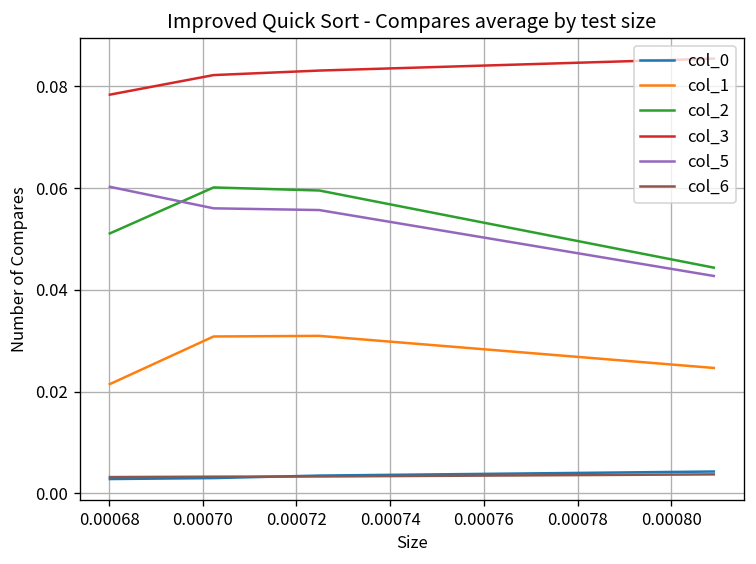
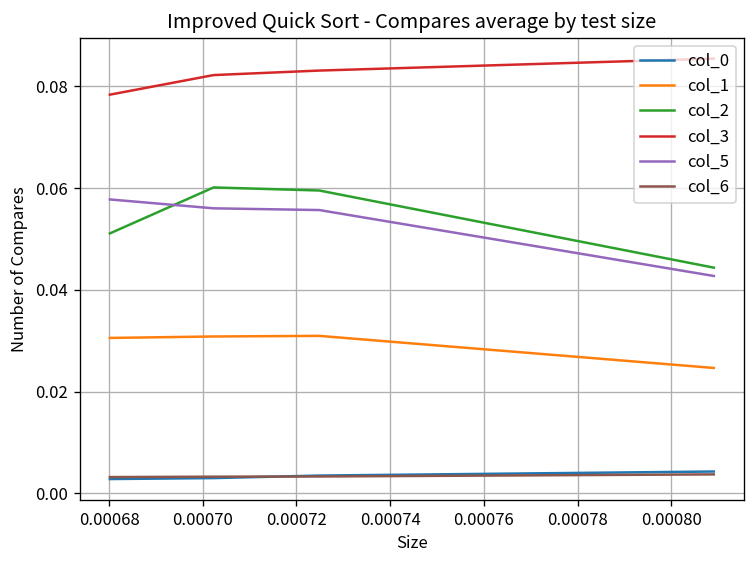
col_1, 0.00068: 0.021 -> 0.031
col_5, 0.00068: 0.060 -> 0.058
